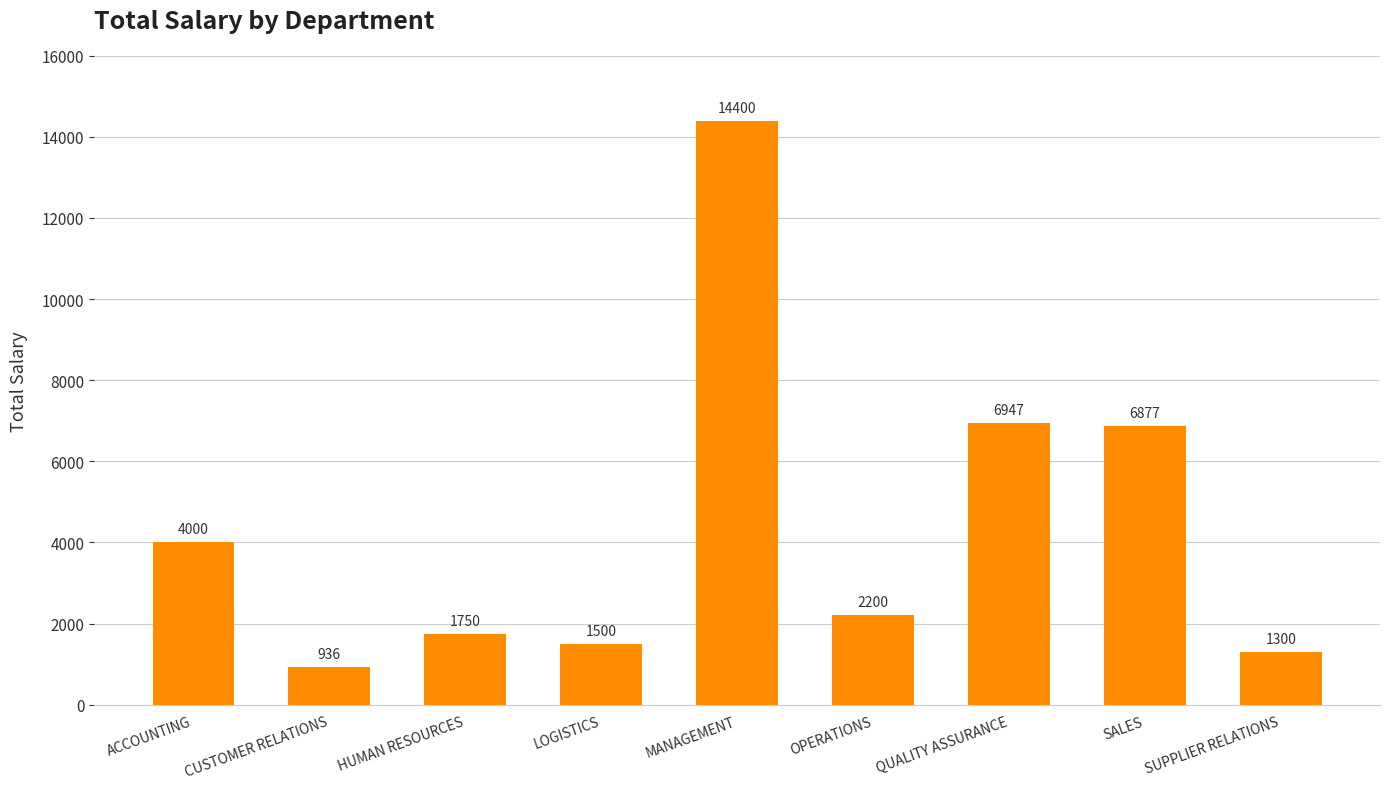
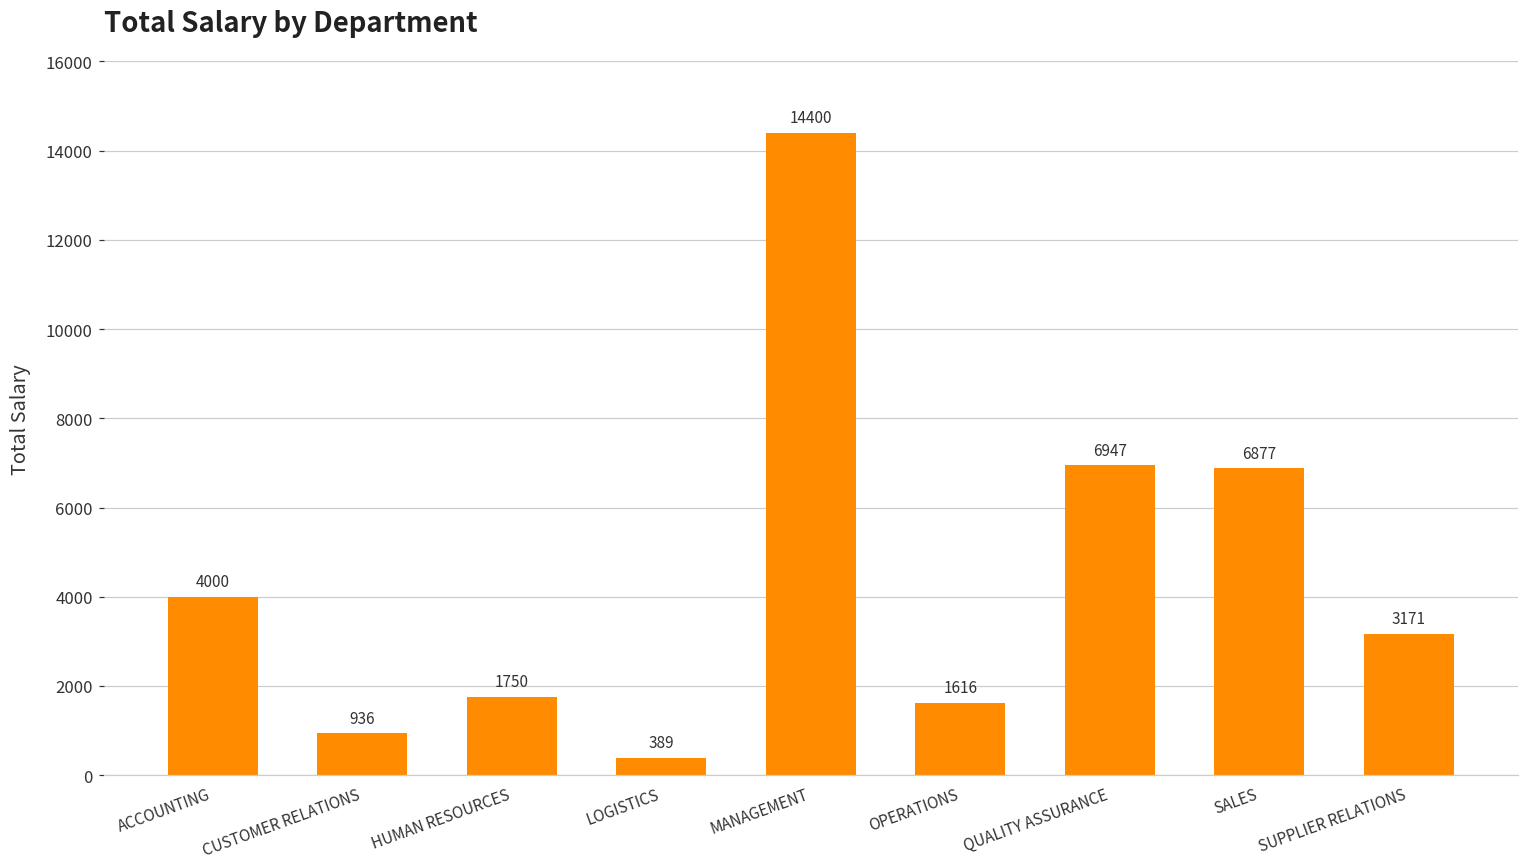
LOGISTICS: 1500 -> 389
OPERATIONS: 2200 -> 1616
SUPPLIER RELATIONS: 1300 -> 3171
